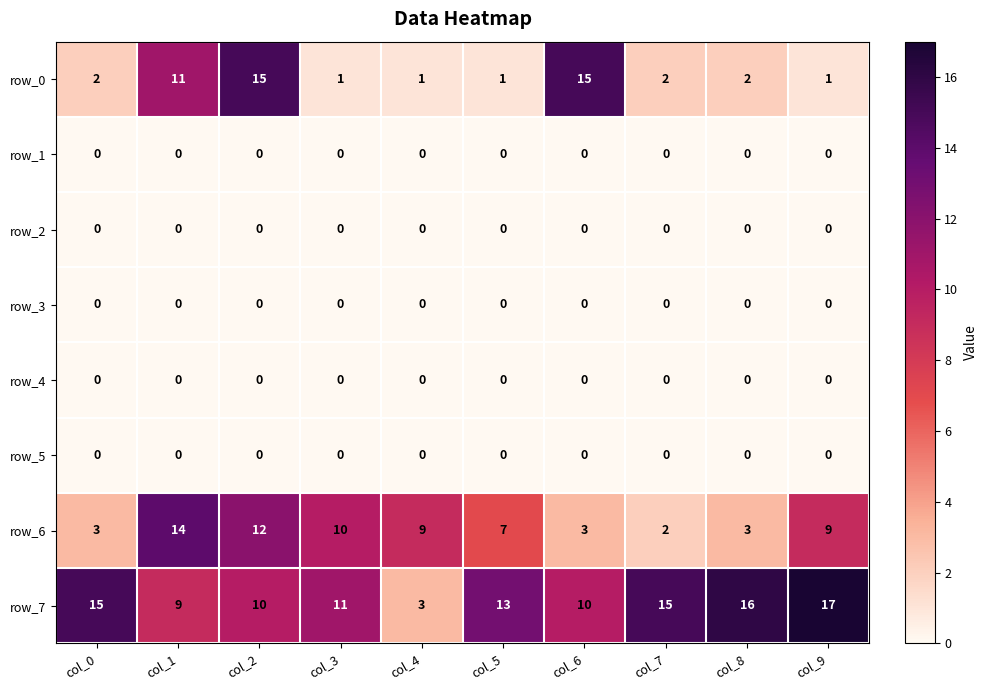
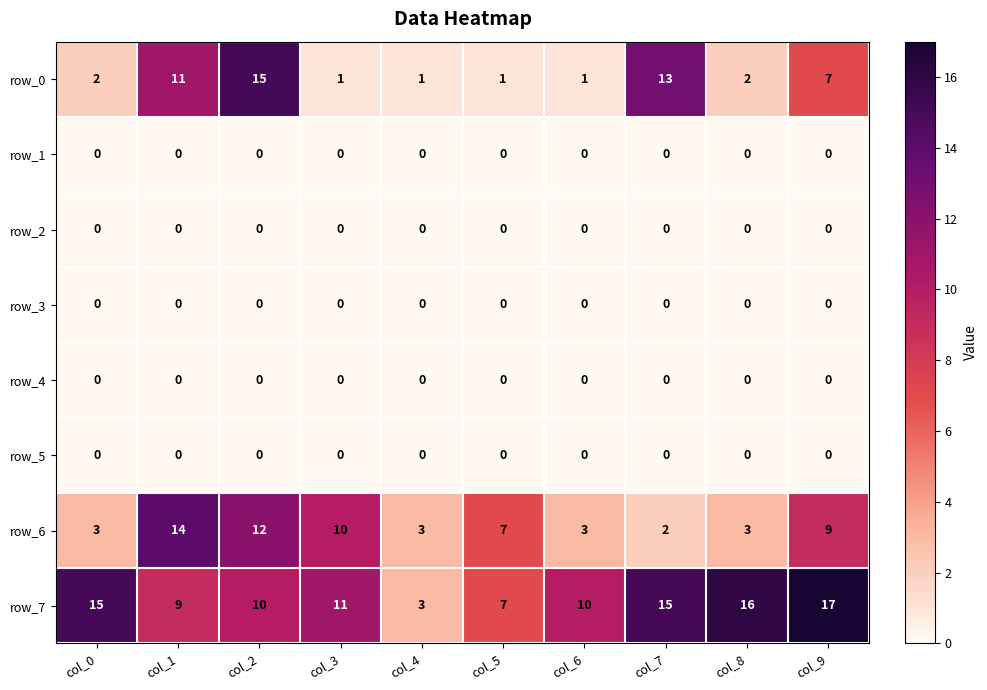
row_0, col_6: 15 -> 1
row_0, col_7: 2 -> 13
row_0, col_9: 1 -> 7
row_6, col_4: 9 -> 3
row_7, col_5: 13 -> 7
